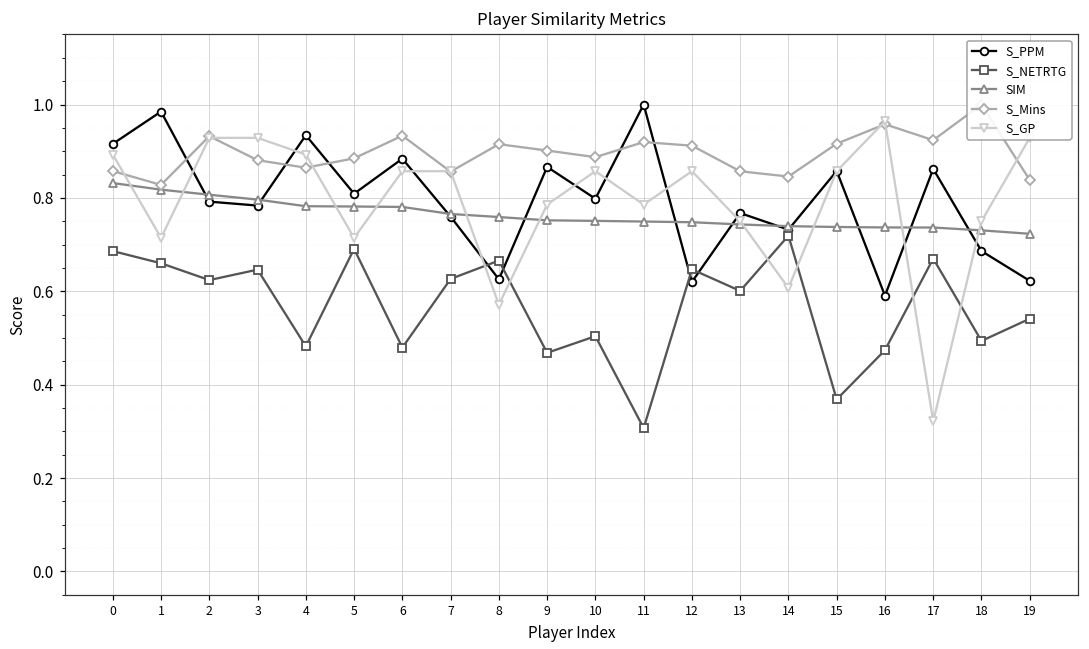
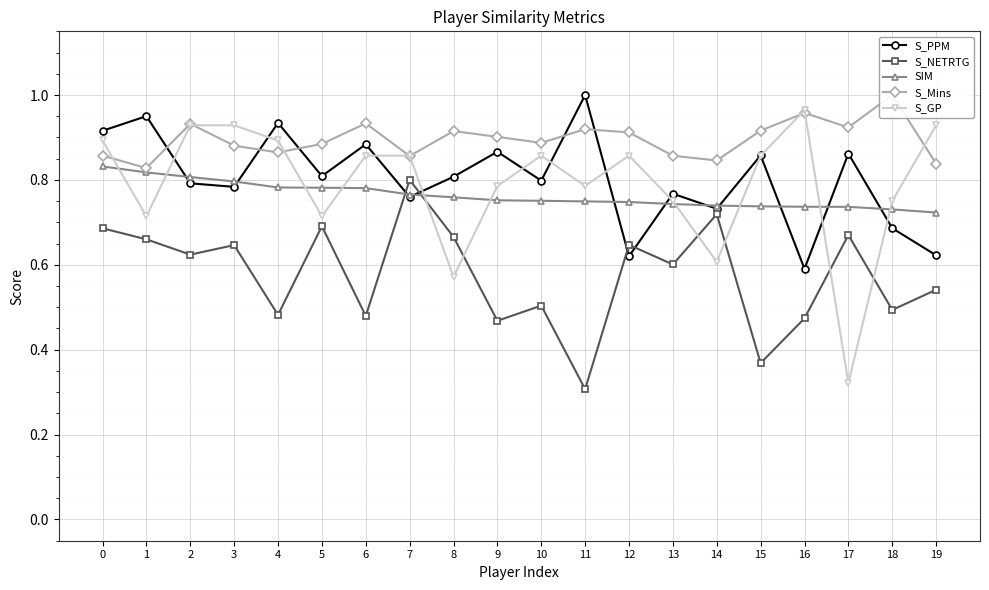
S_PPM, 1: 0.98 -> 0.95
S_NETRTG, 7: 0.63 -> 0.80
S_PPM, 8: 0.63 -> 0.81
